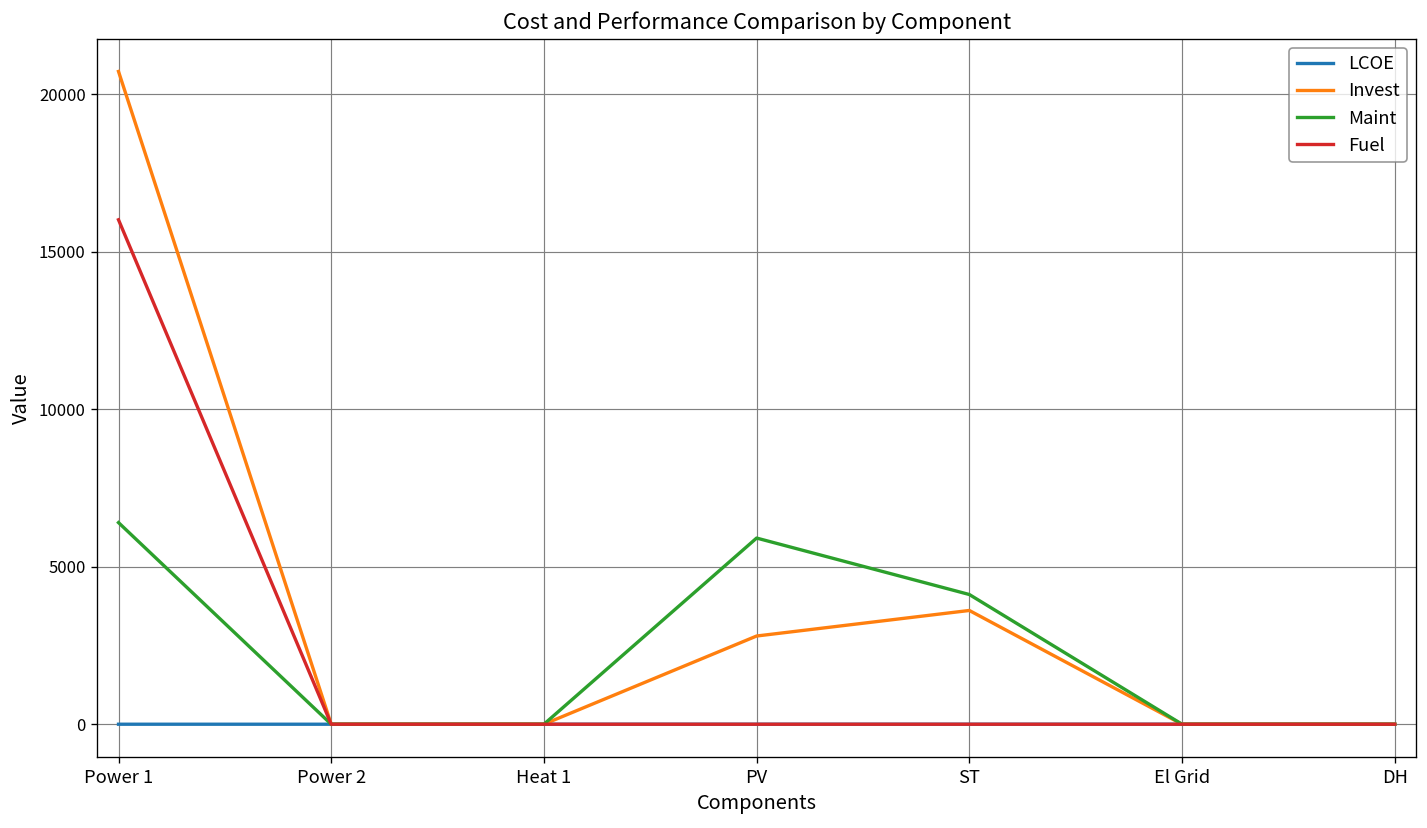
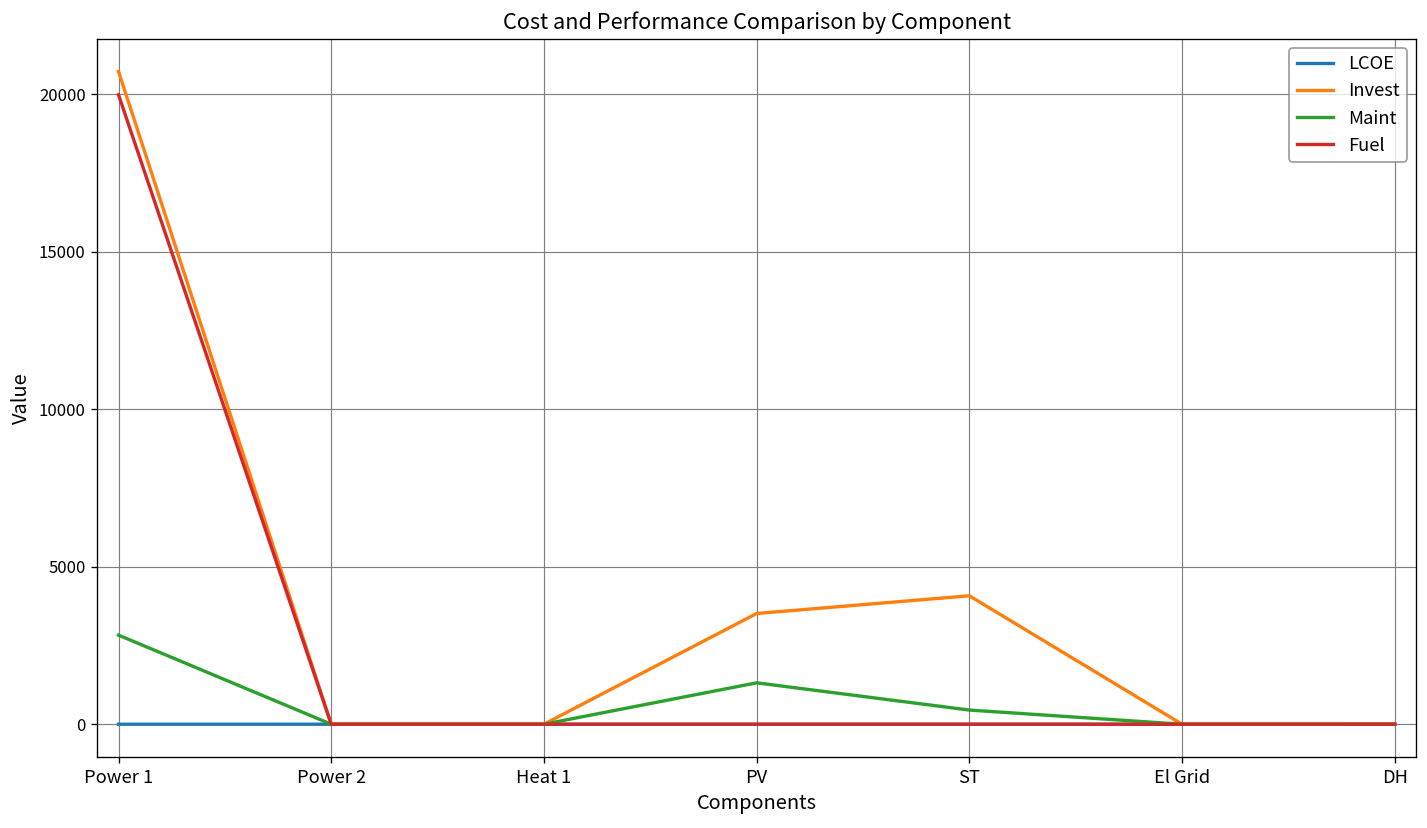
Maint, Power 1: 6400 -> 2800
Fuel, Power 1: 16000 -> 20000
Invest, PV: 2800 -> 3500
Maint, PV: 5900 -> 1300
Invest, ST: 3600 -> 4100
Maint, ST: 4100 -> 500
